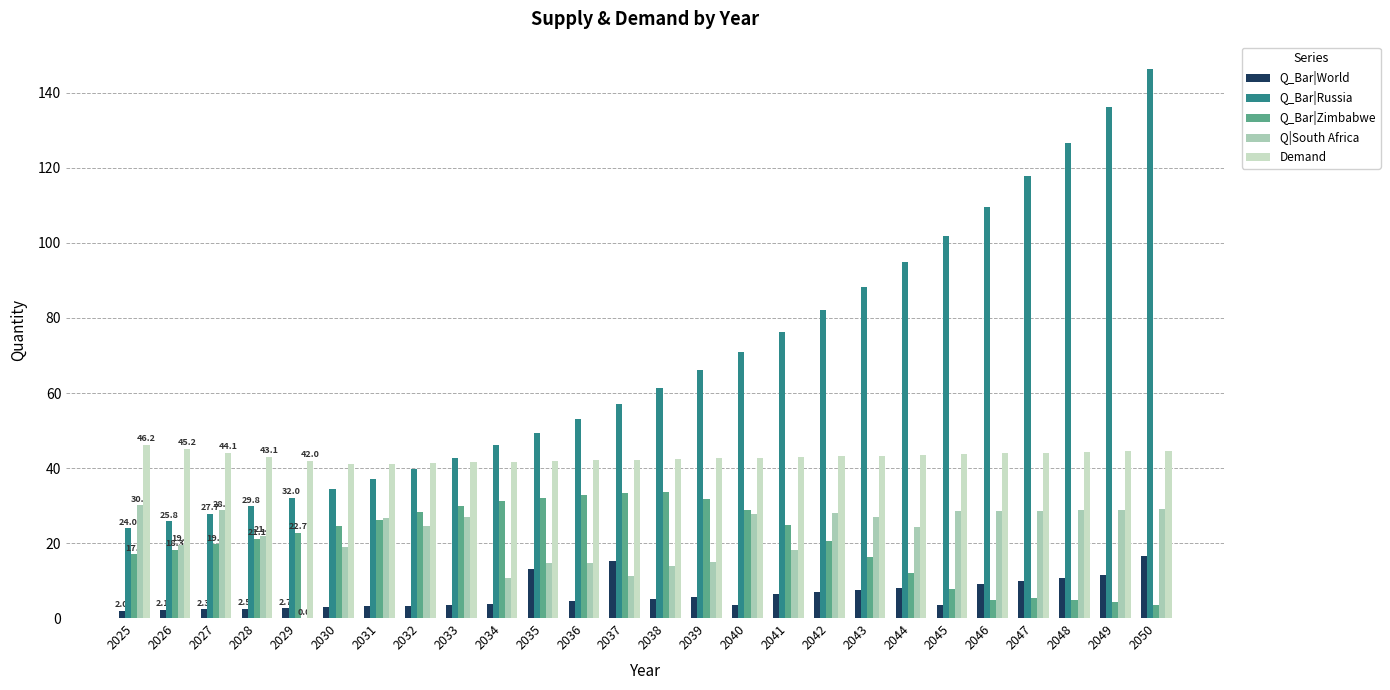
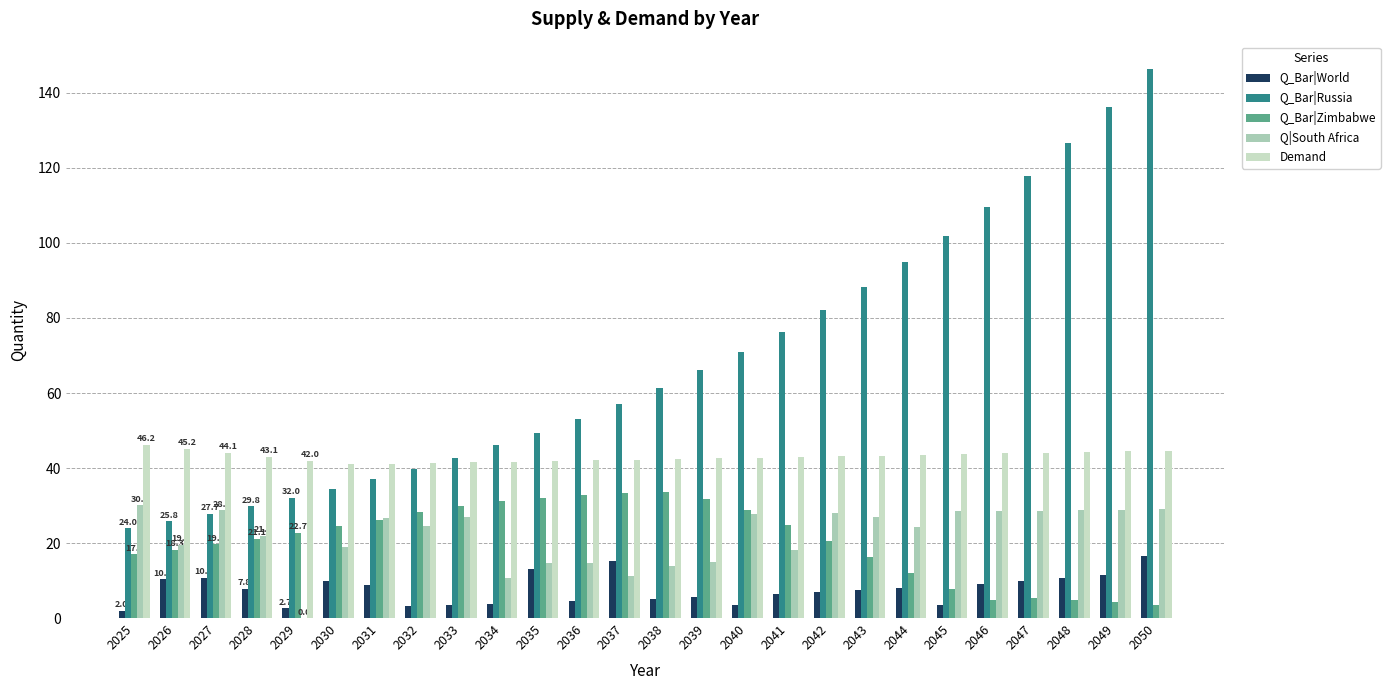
Q_Bar|World, 2026: 2.1 -> 10.4
Q_Bar|World, 2027: 2.3 -> 10.8
Q_Bar|World, 2028: 2.5 -> 7.8
Q_Bar|World, 2030: 3 -> 10
Q_Bar|World, 2031: 3 -> 9
